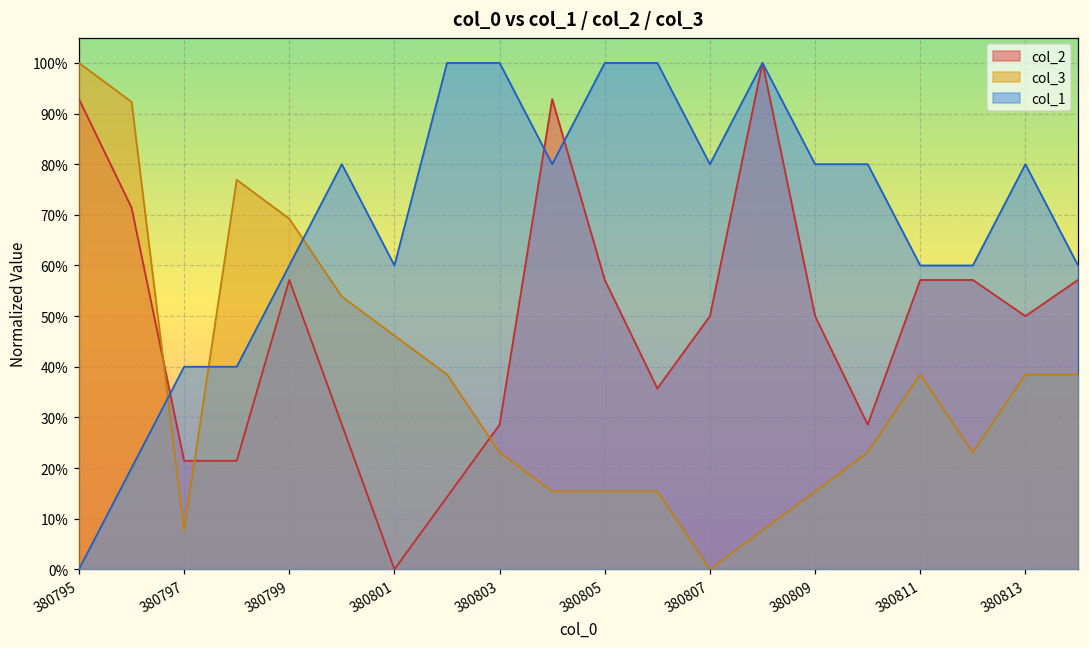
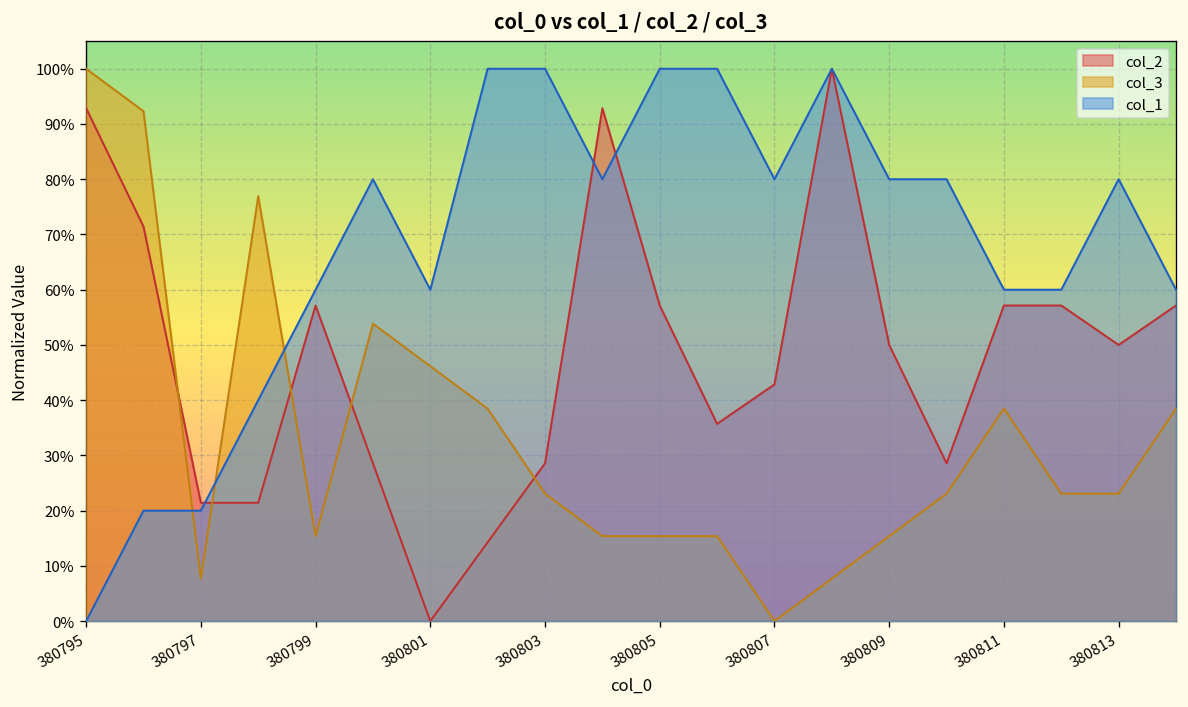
col_1, 380797: 40% -> 20%
col_3, 380799: 69% -> 15%
col_2, 380807: 50% -> 43%
col_3, 380813: 38% -> 23%
